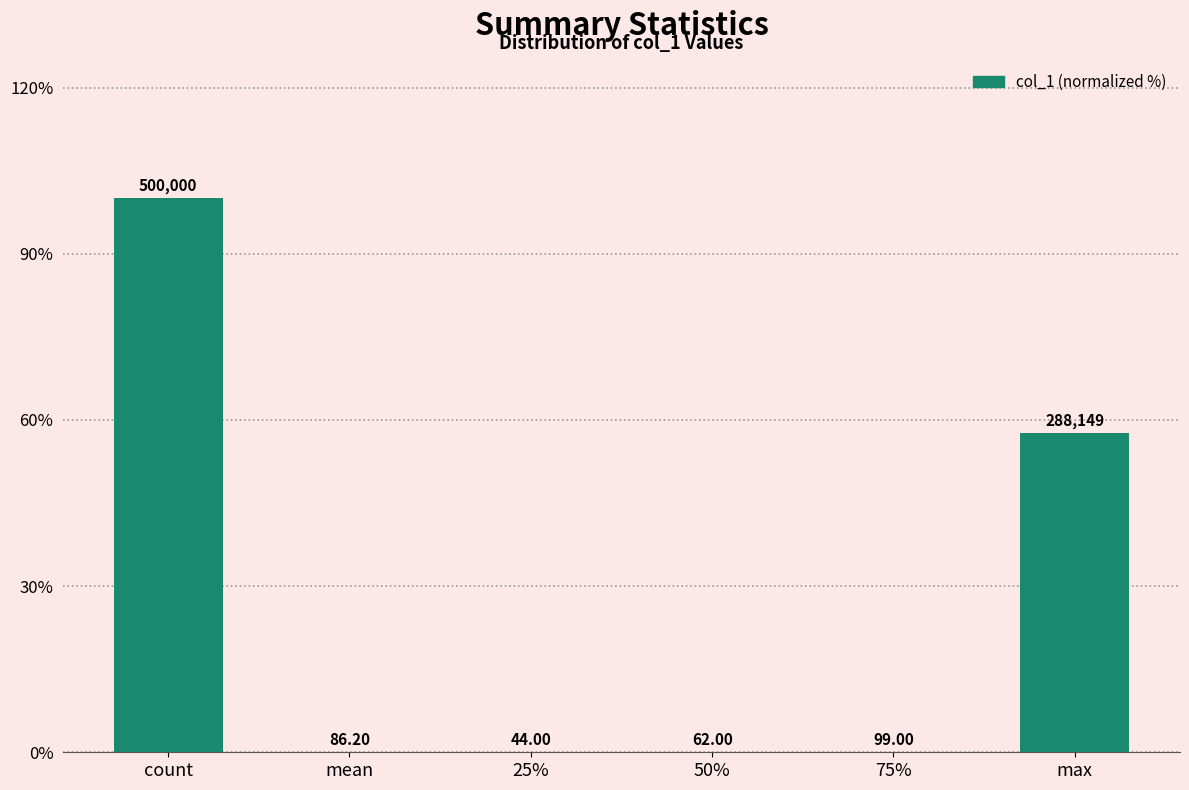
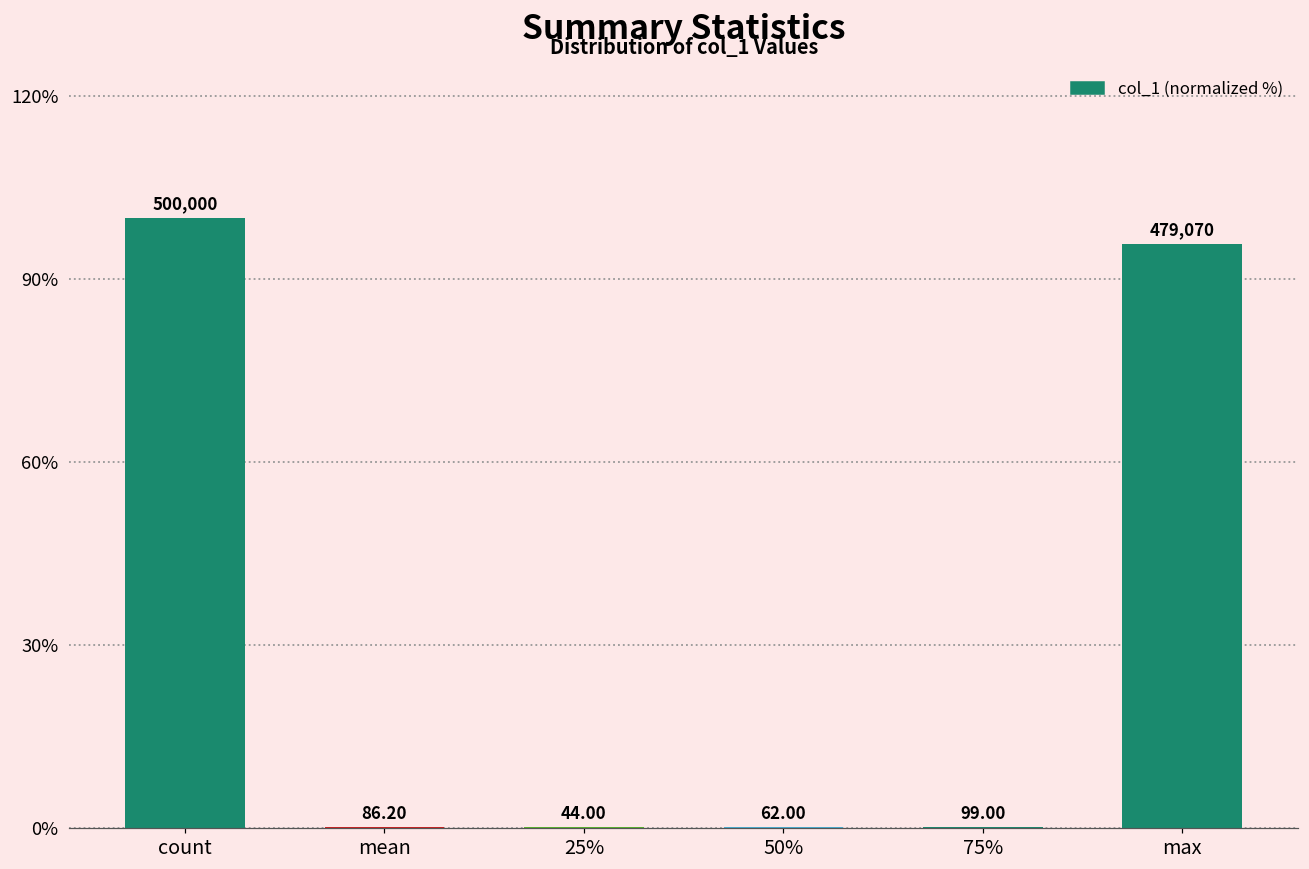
max: 288,149 -> 479,070
